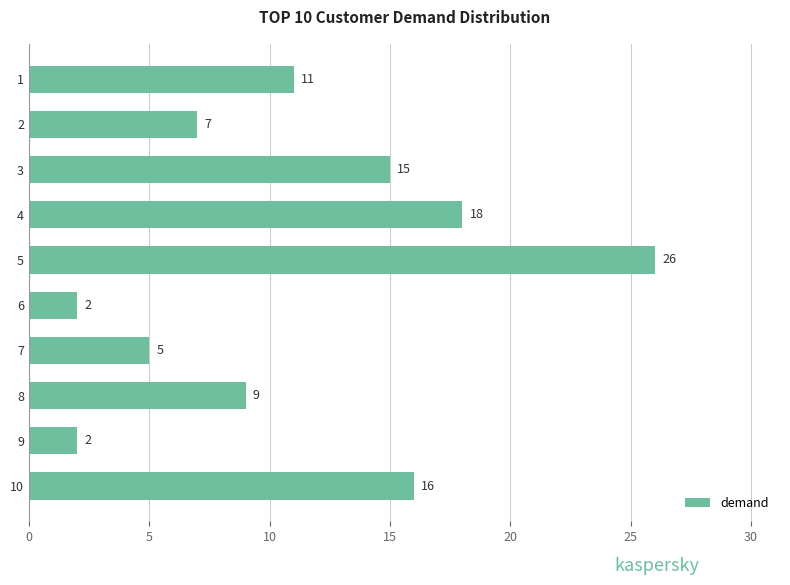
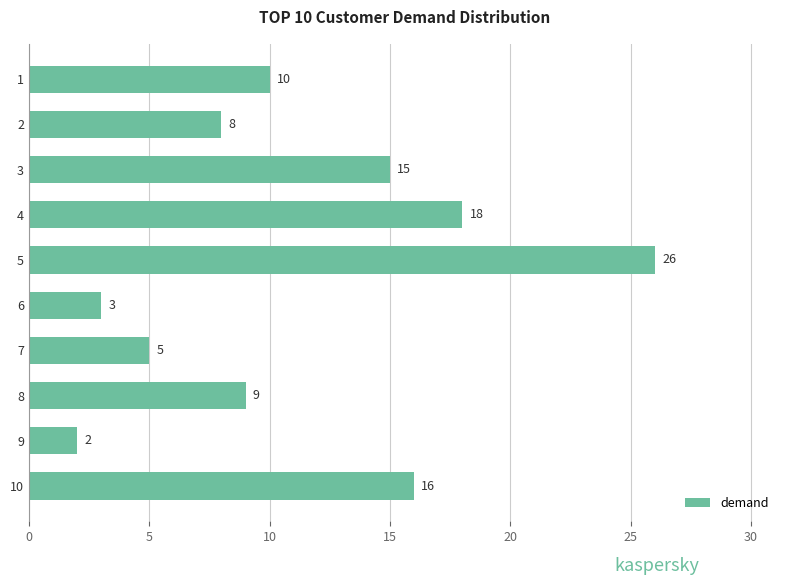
1: 11 -> 10
2: 7 -> 8
6: 2 -> 3
